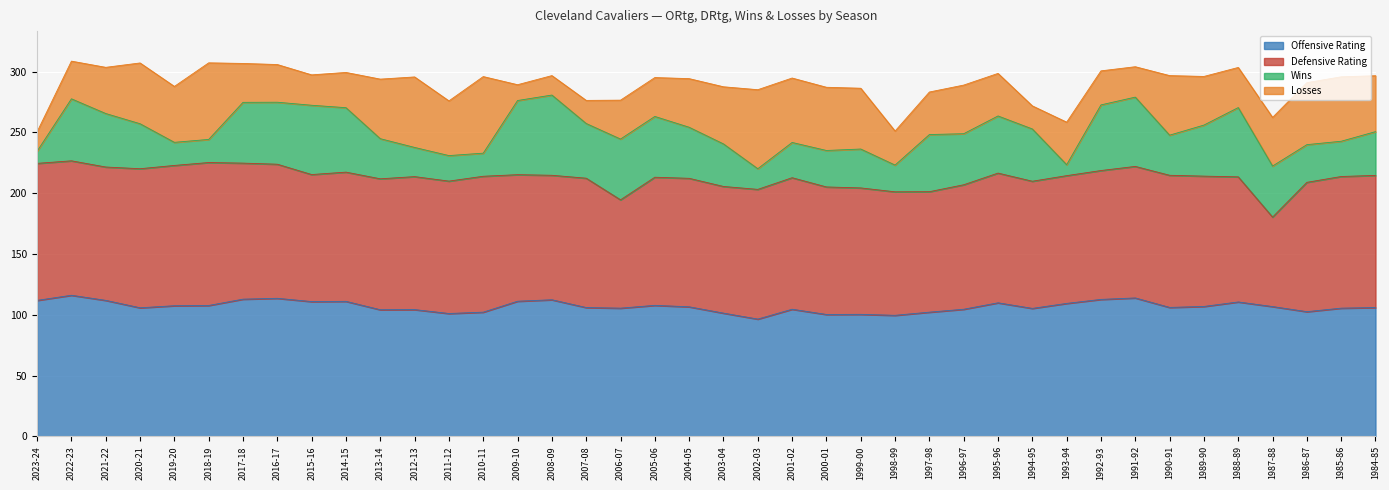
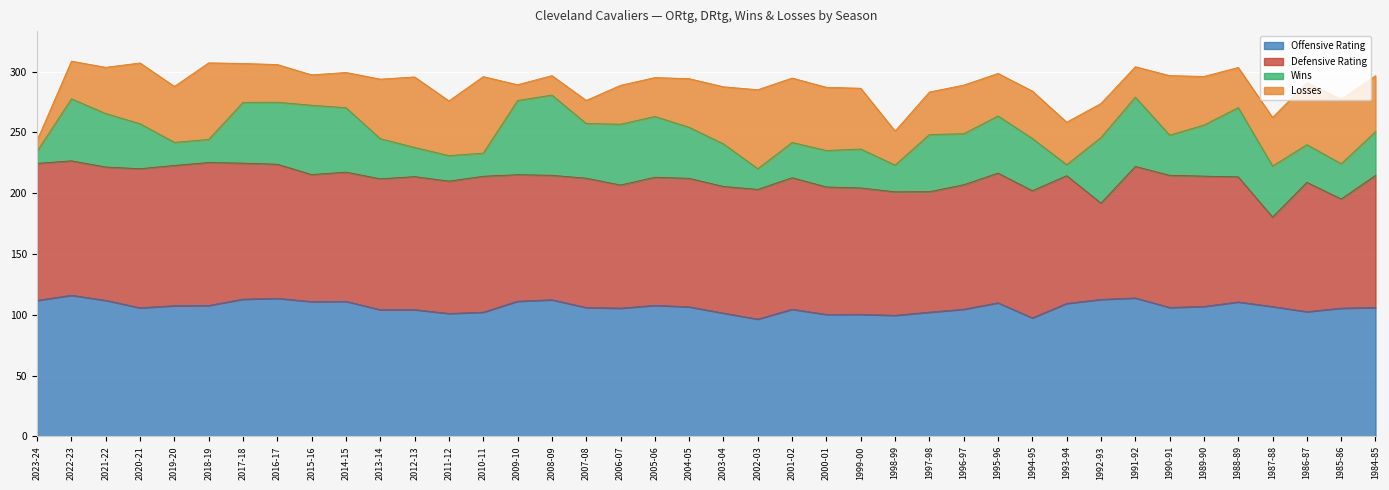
Losses, 2023-24: 16 -> 9
Defensive Rating, 2006-07: 89 -> 101
Offensive Rating, 1994-95: 105 -> 98
Losses, 1994-95: 19 -> 39
Defensive Rating, 1992-93: 106 -> 79
Defensive Rating, 1985-86: 108 -> 90
